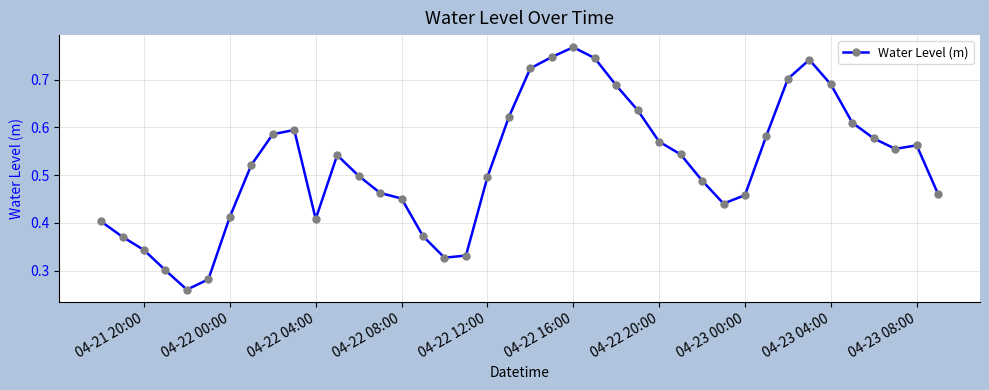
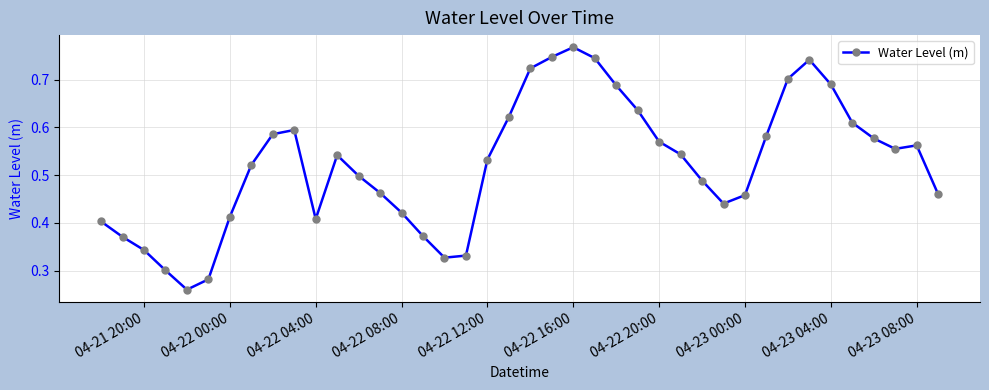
04-22 08:00: 0.45 -> 0.42
04-22 12:00: 0.50 -> 0.53
